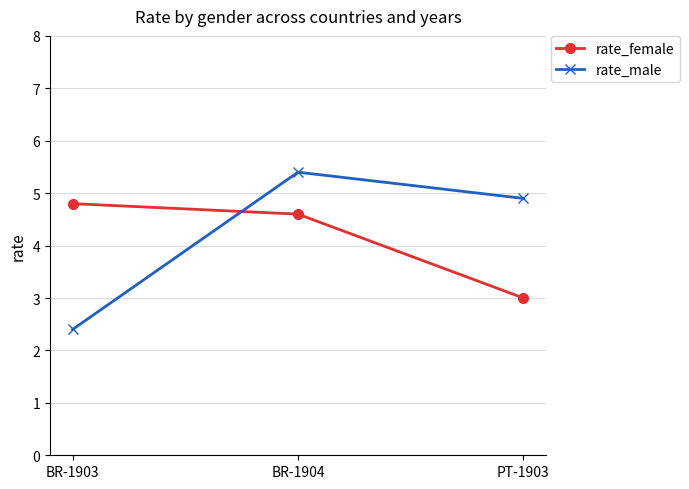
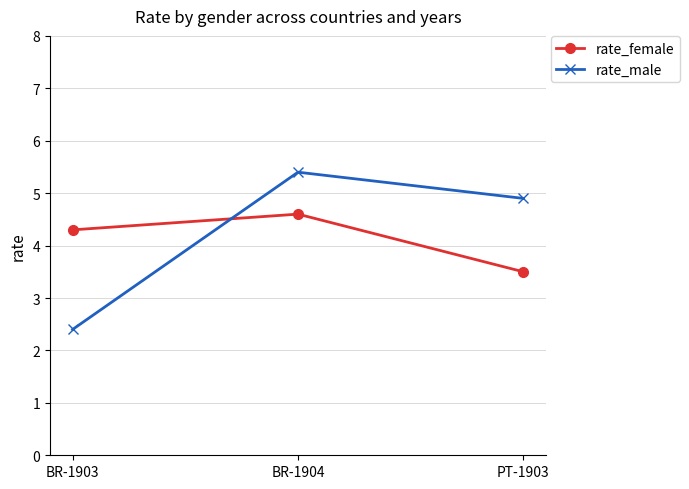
rate_female, BR-1903: 4.8 -> 4.3
rate_female, PT-1903: 3.0 -> 3.5
